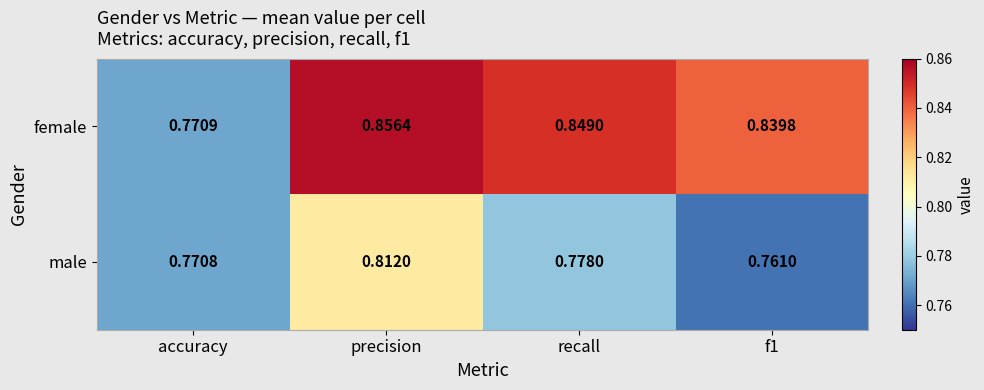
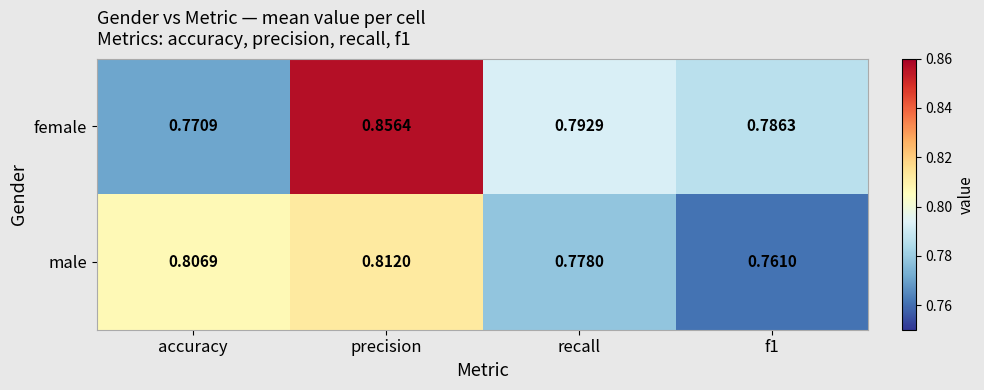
female, recall: 0.8490 -> 0.7929
female, f1: 0.8398 -> 0.7863
male, accuracy: 0.7708 -> 0.8069
